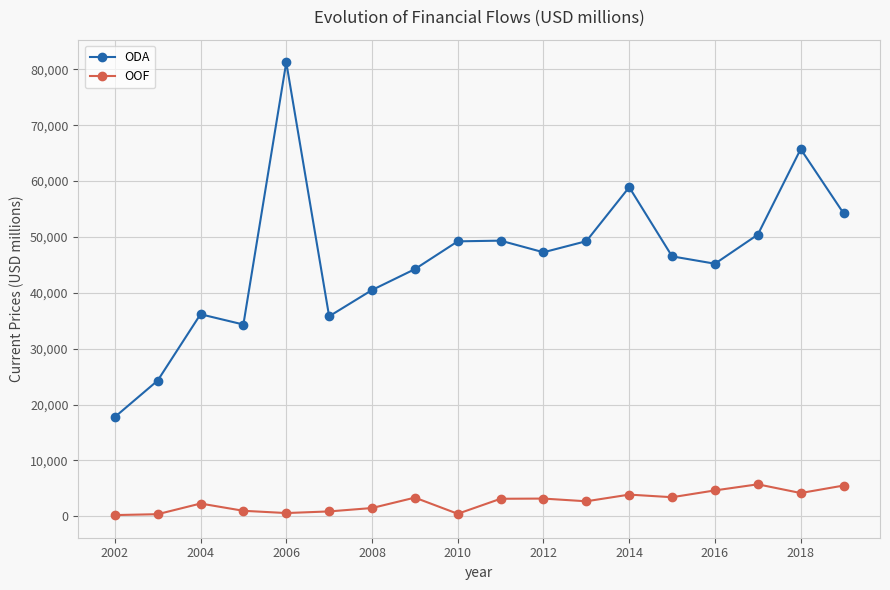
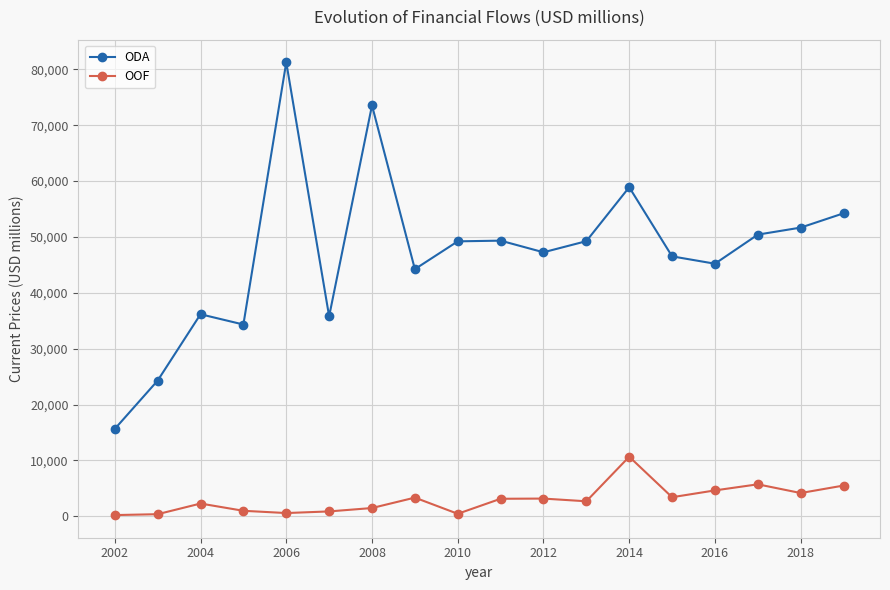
ODA, 2002: 18,000 -> 16,000
ODA, 2008: 40,000 -> 74,000
OOF, 2014: 4,000 -> 11,000
ODA, 2018: 66,000 -> 52,000
